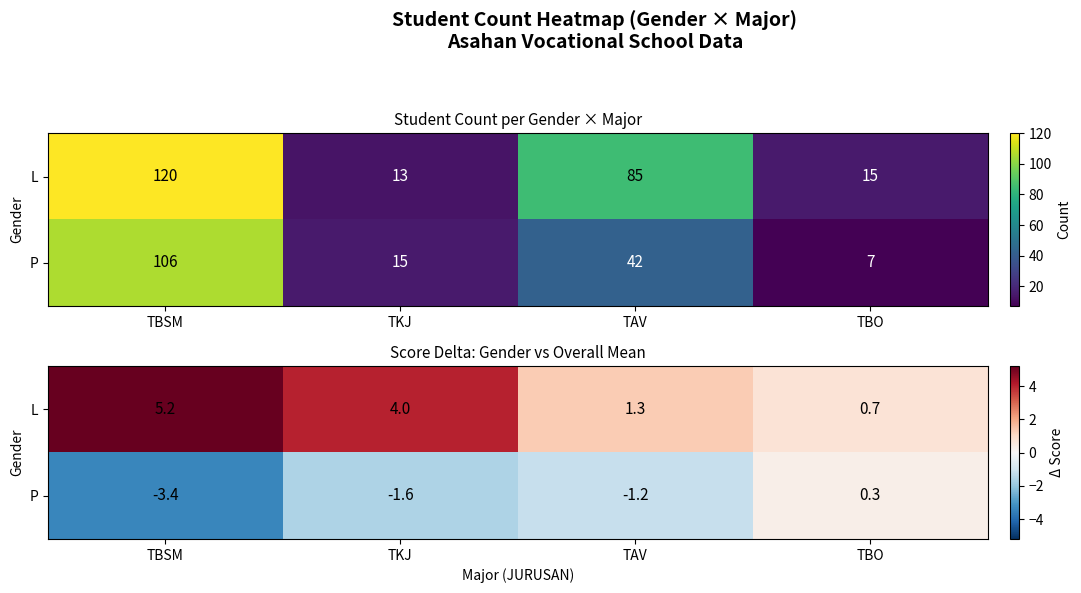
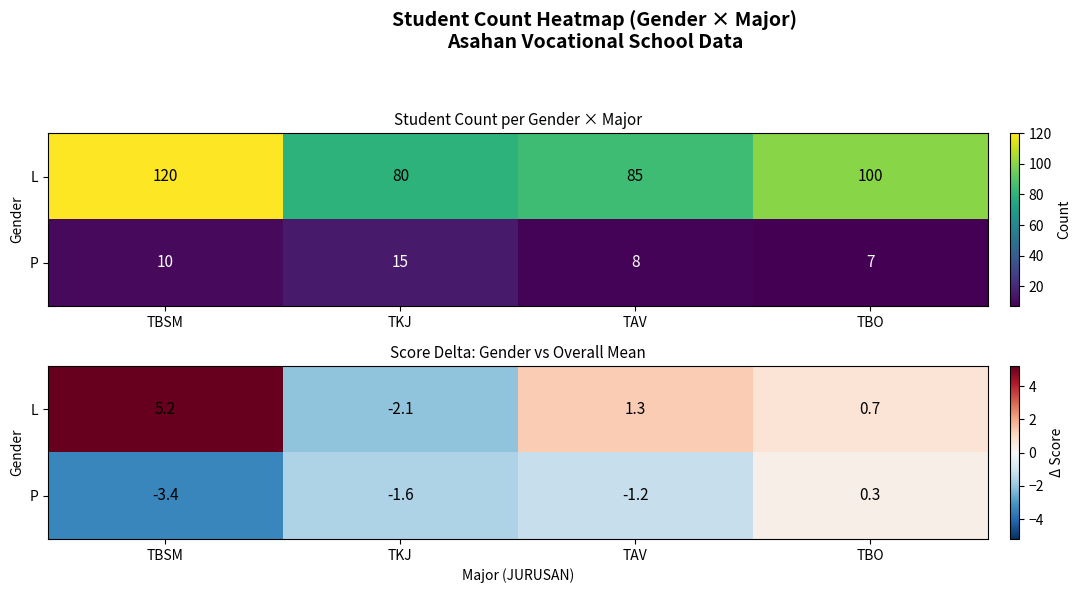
Student Count per Gender × Major, L, TKJ: 13 -> 80
Student Count per Gender × Major, L, TBO: 15 -> 100
Student Count per Gender × Major, P, TBSM: 106 -> 10
Student Count per Gender × Major, P, TAV: 42 -> 8
Score Delta: Gender vs Overall Mean, L, TKJ: 4.0 -> -2.1
